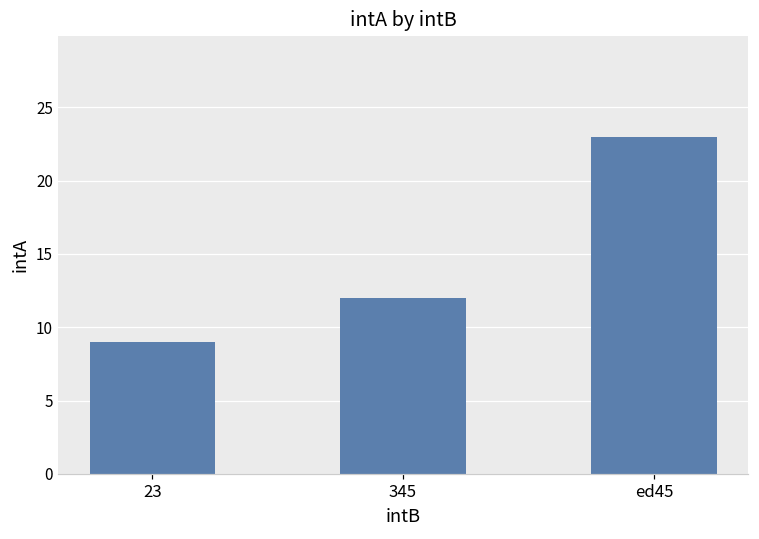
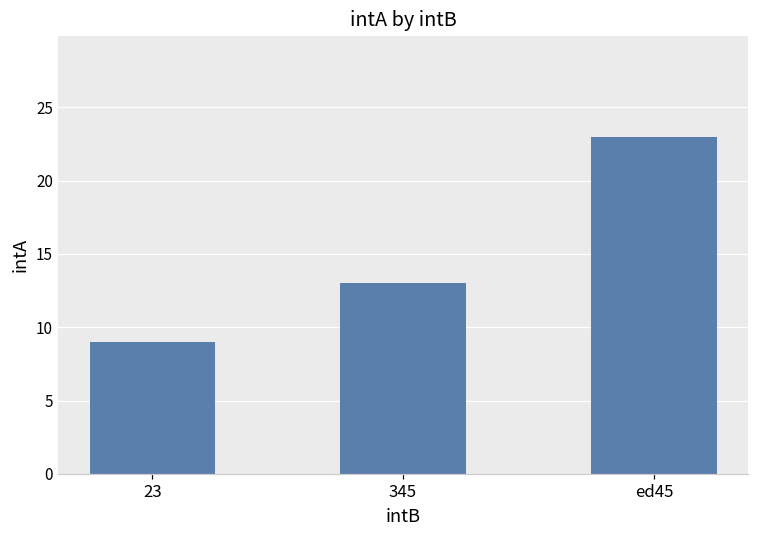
345: 12 -> 13
